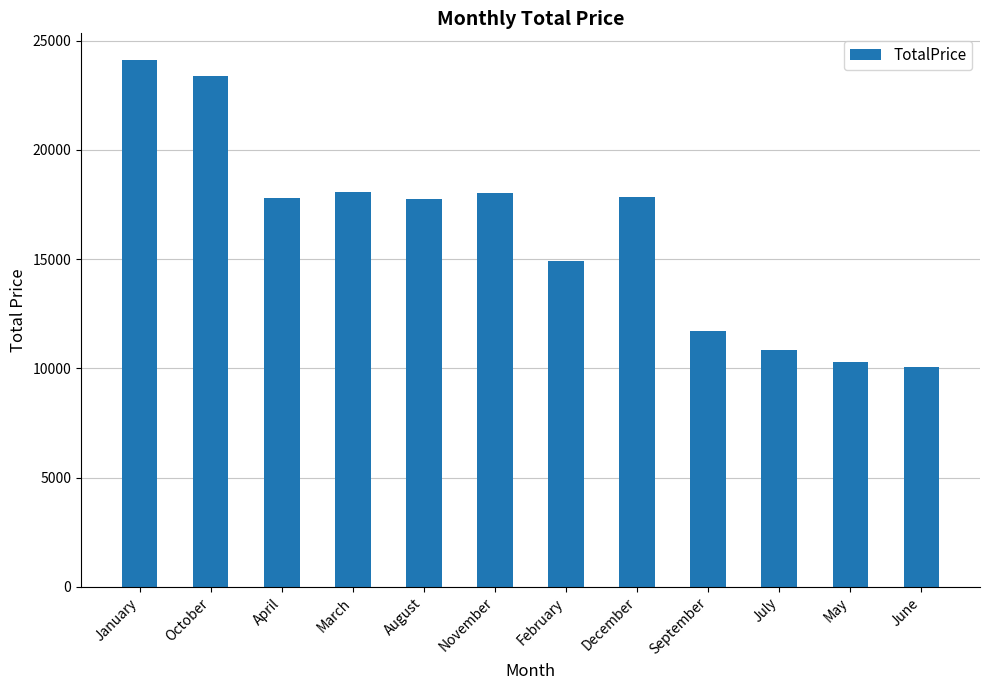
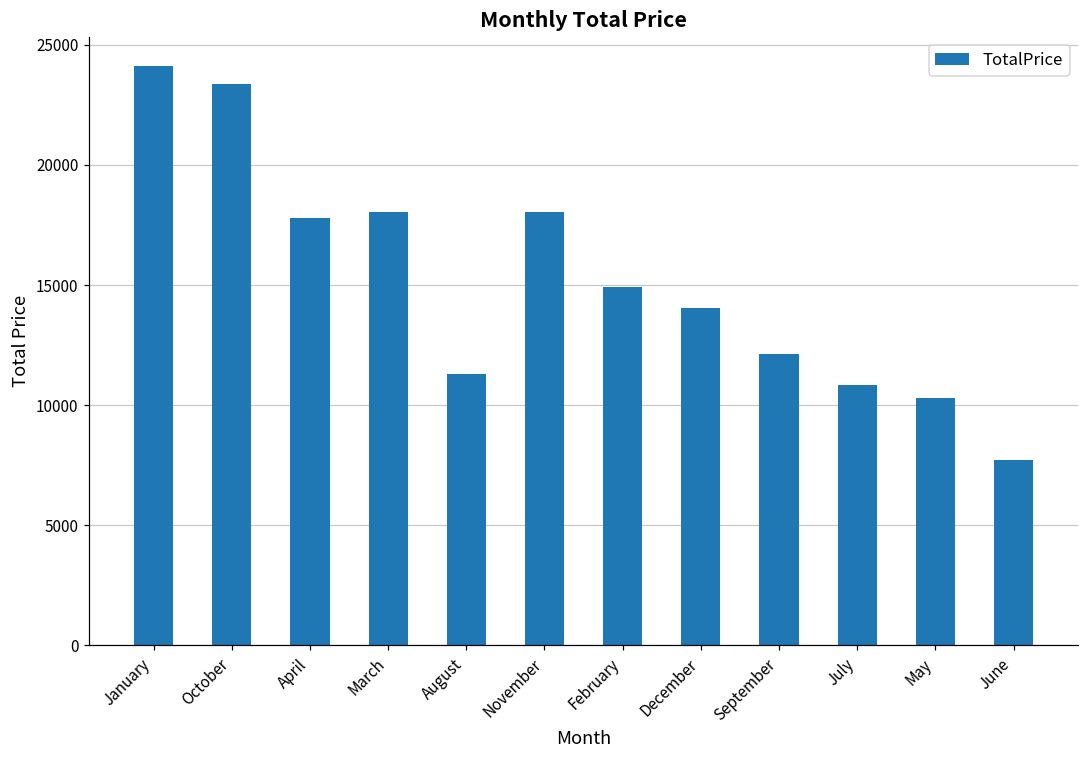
August: 17800 -> 11300
December: 17800 -> 14000
September: 11700 -> 12100
June: 10100 -> 7700
